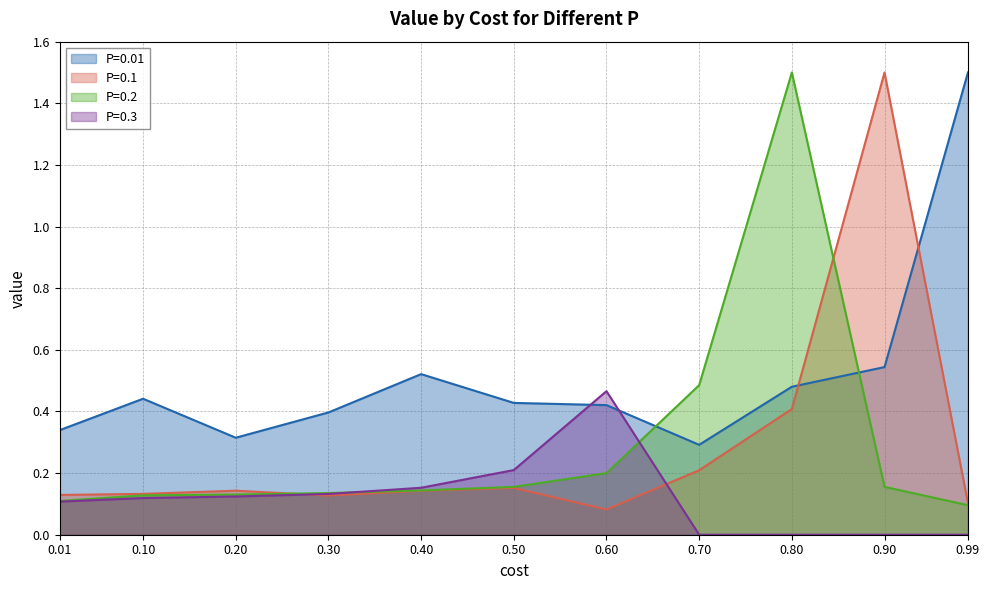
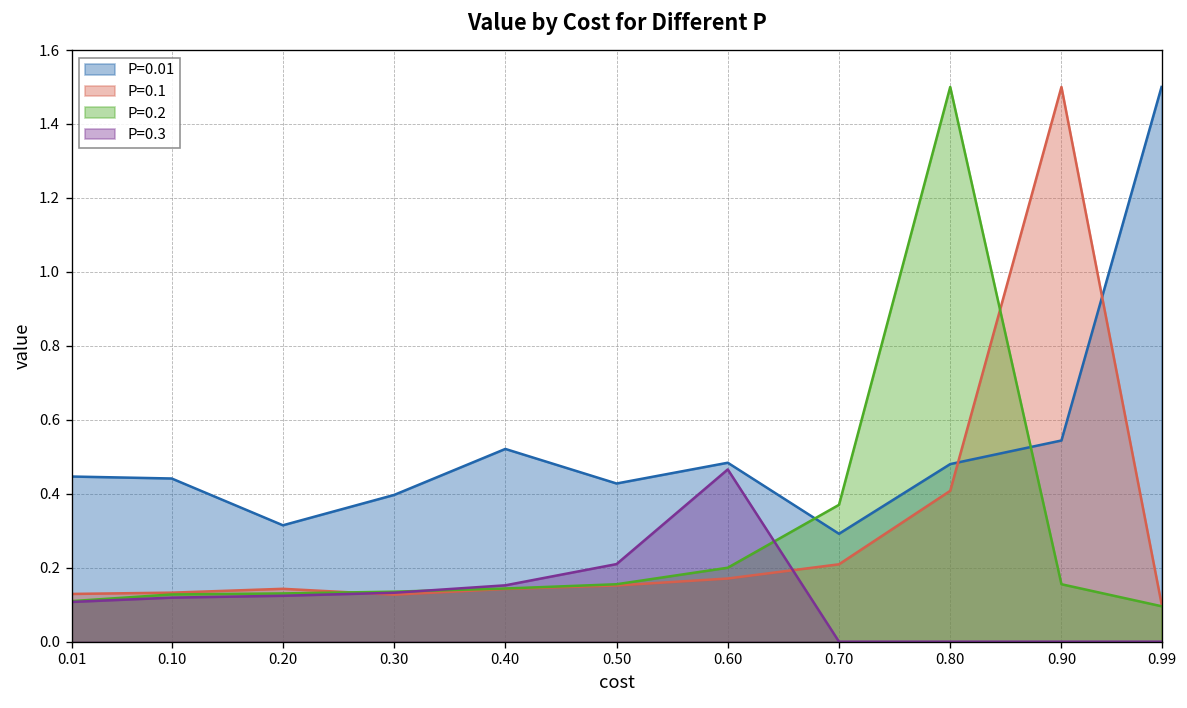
P=0.01, 0.01: 0.34 -> 0.45
P=0.01, 0.60: 0.42 -> 0.48
P=0.1, 0.60: 0.08 -> 0.17
P=0.2, 0.70: 0.49 -> 0.37
